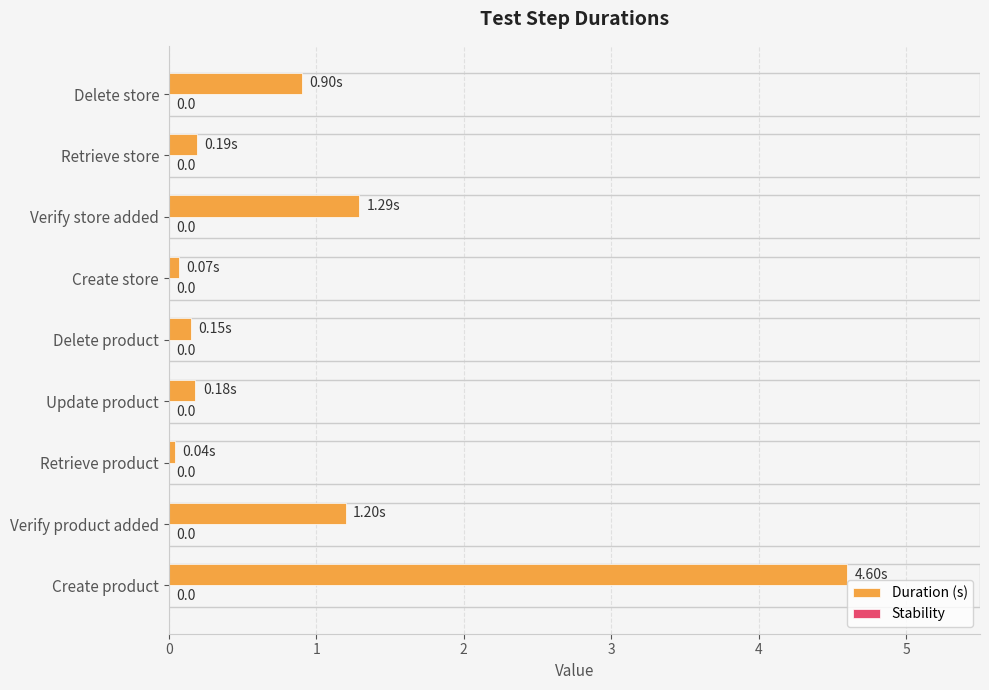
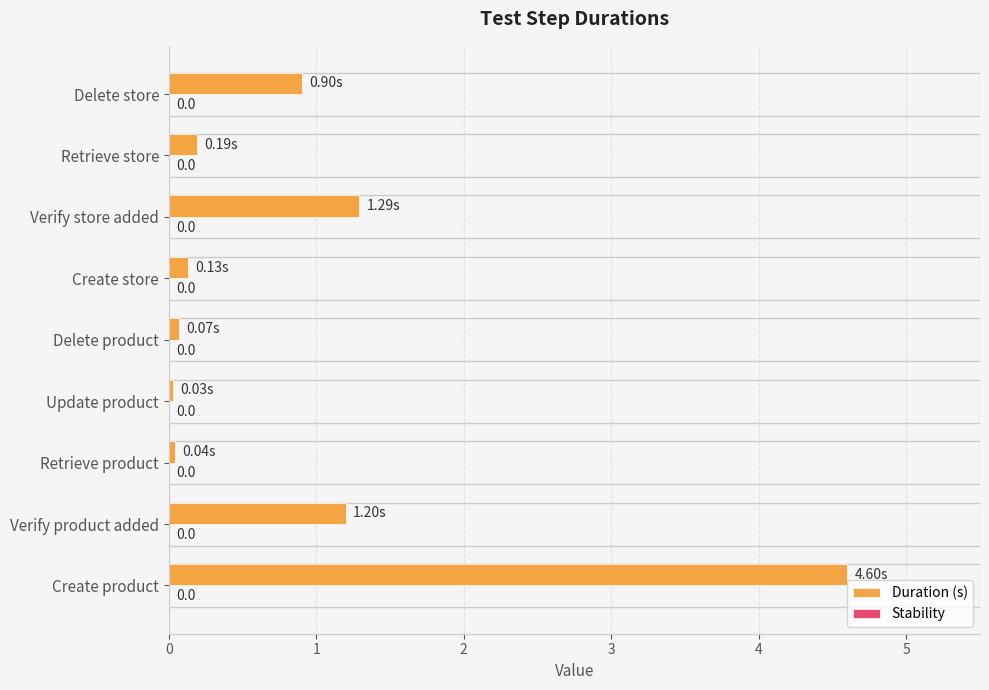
Duration (s), Create store: 0.07s -> 0.13s
Duration (s), Delete product: 0.15s -> 0.07s
Duration (s), Update product: 0.18s -> 0.03s
